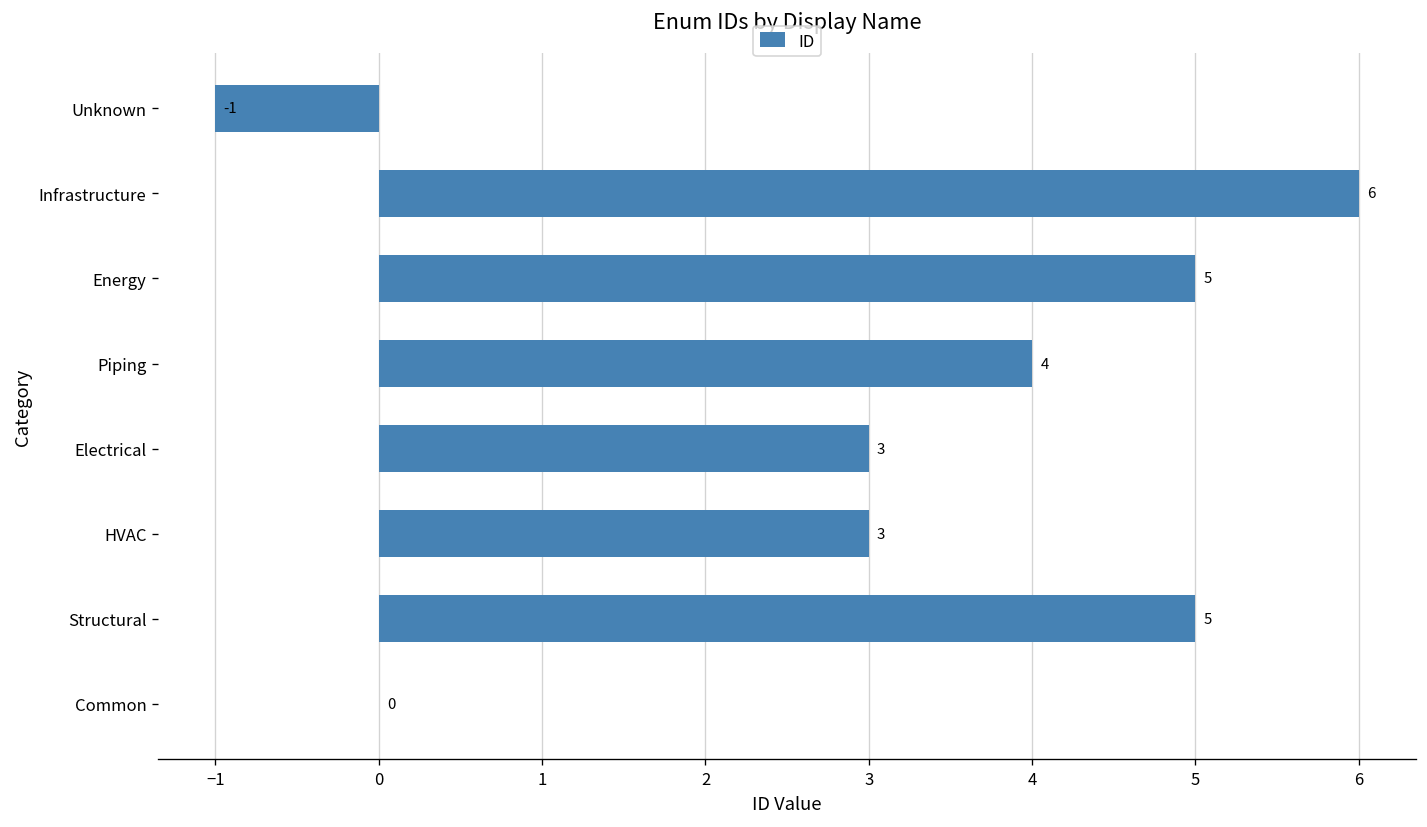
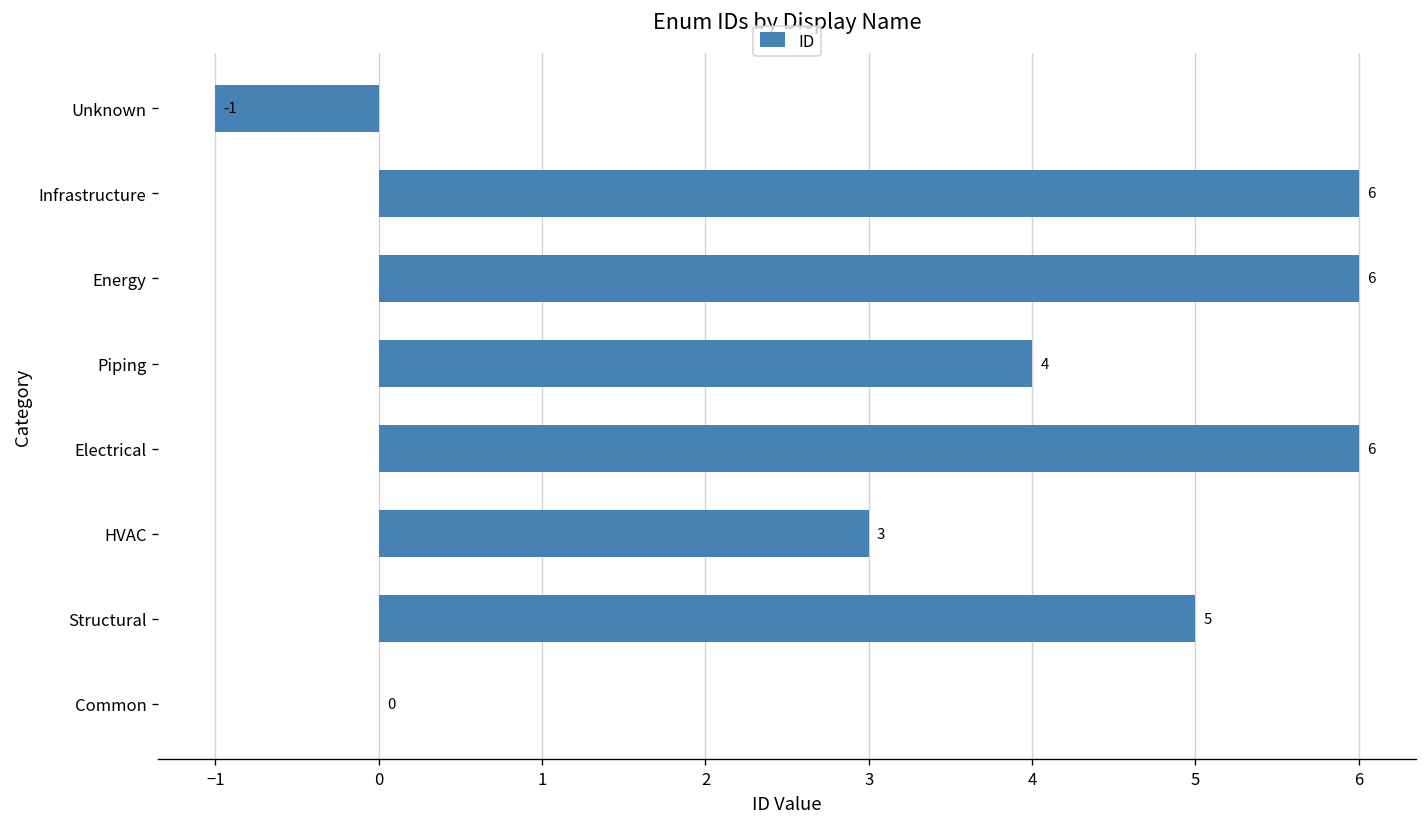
Energy: 5 -> 6
Electrical: 3 -> 6
